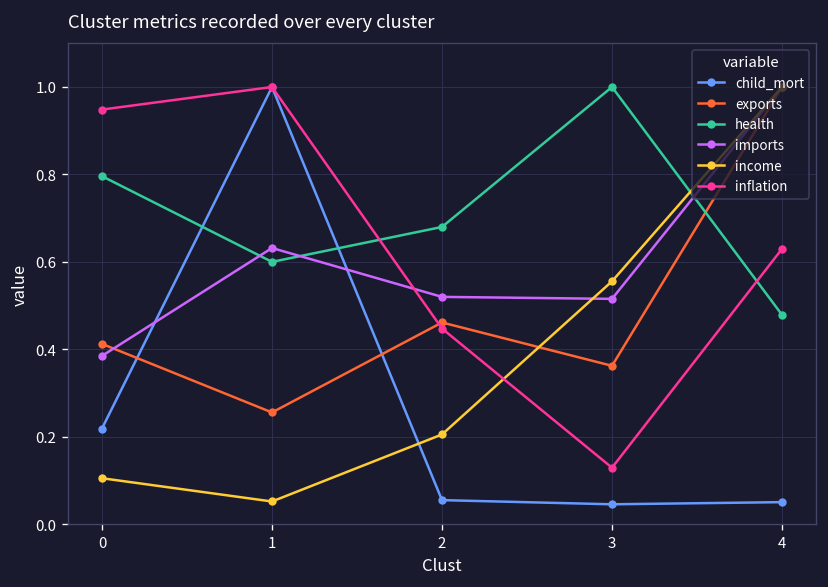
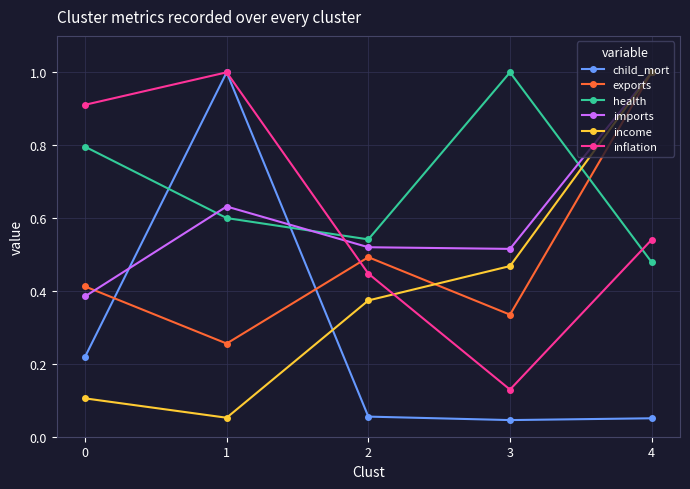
inflation, 0: 0.95 -> 0.91
exports, 2: 0.46 -> 0.49
health, 2: 0.68 -> 0.54
income, 2: 0.21 -> 0.37
exports, 3: 0.36 -> 0.33
income, 3: 0.56 -> 0.47
inflation, 4: 0.63 -> 0.54
